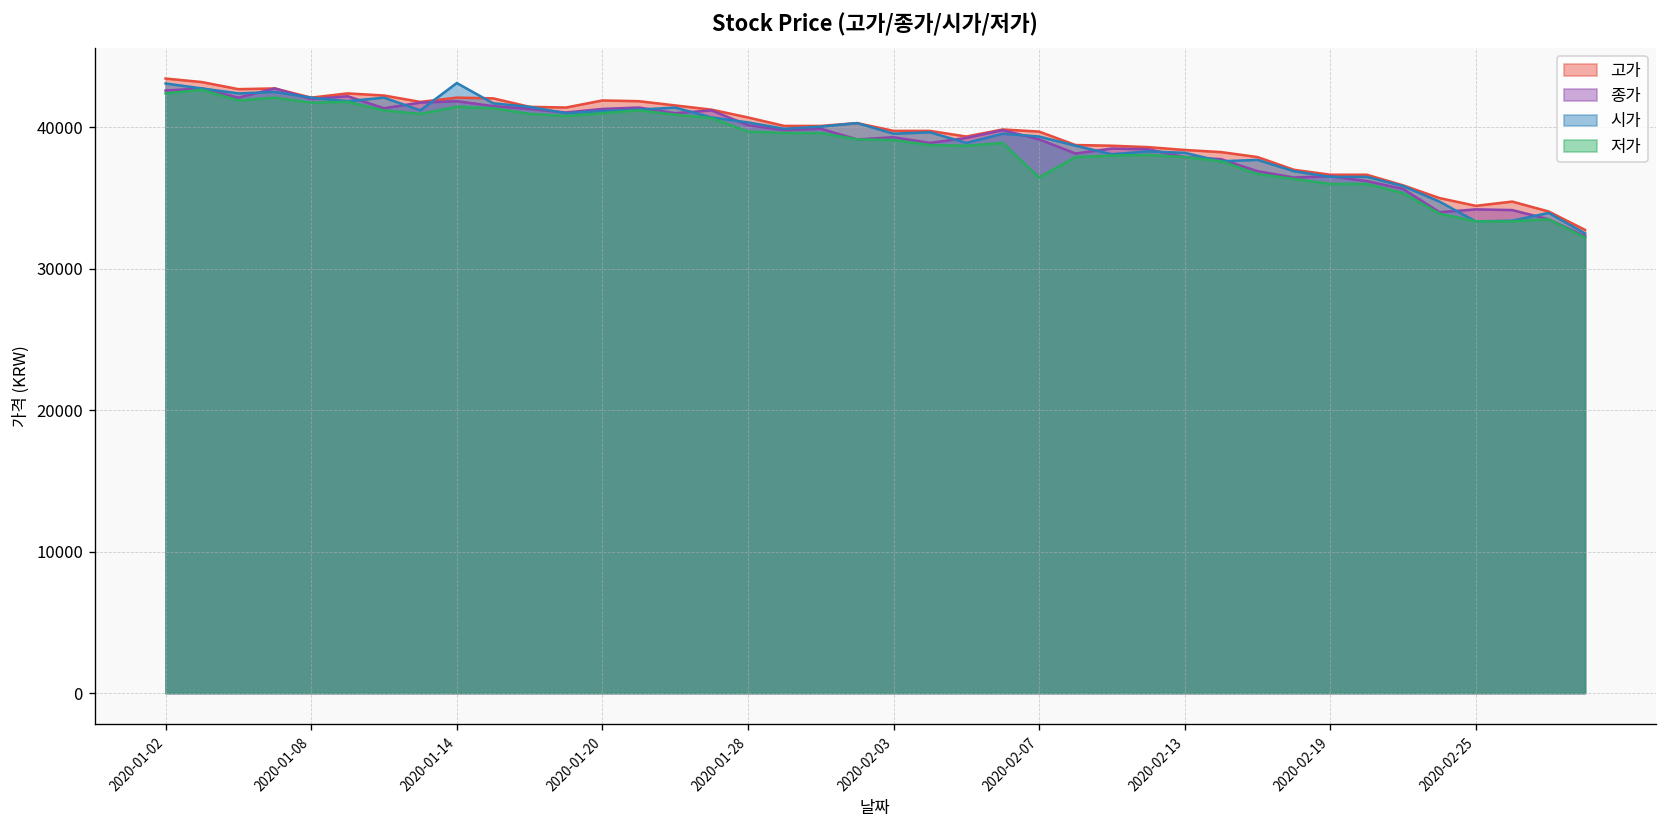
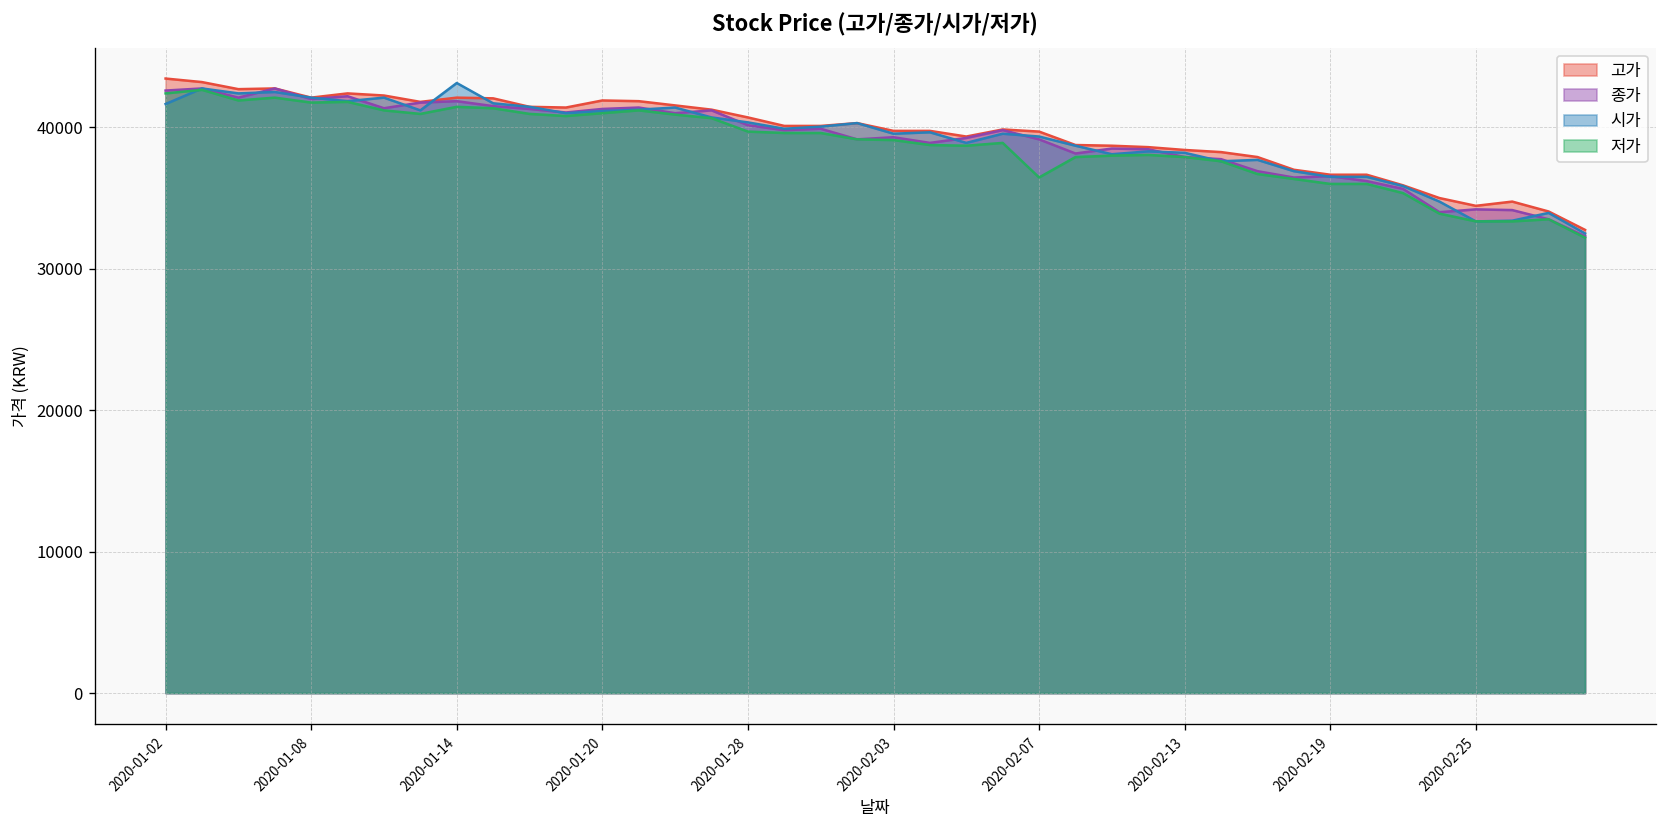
시가, 2020-01-02: 43100 -> 41600
